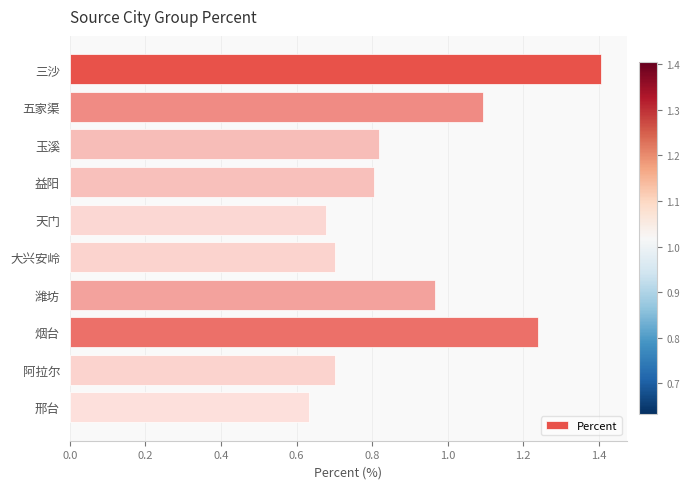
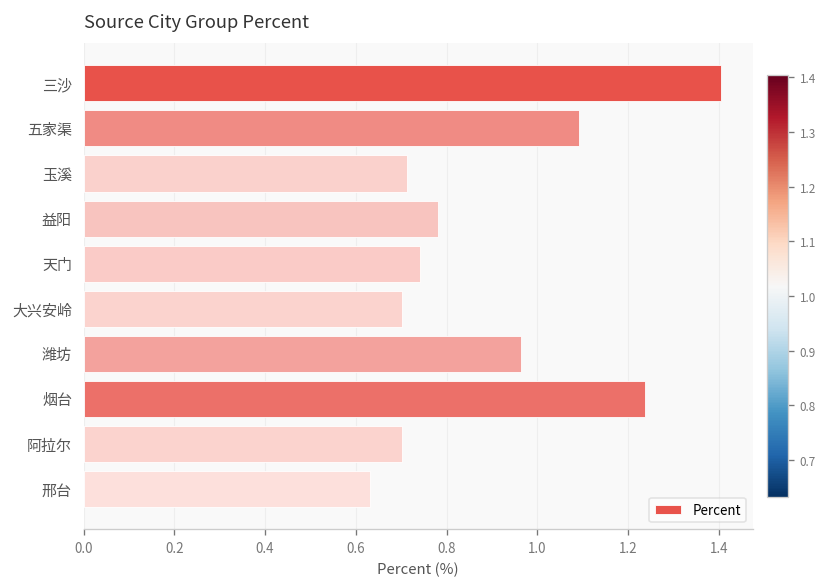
玉溪: 0.82 -> 0.71
益阳: 0.80 -> 0.78
天门: 0.68 -> 0.74
